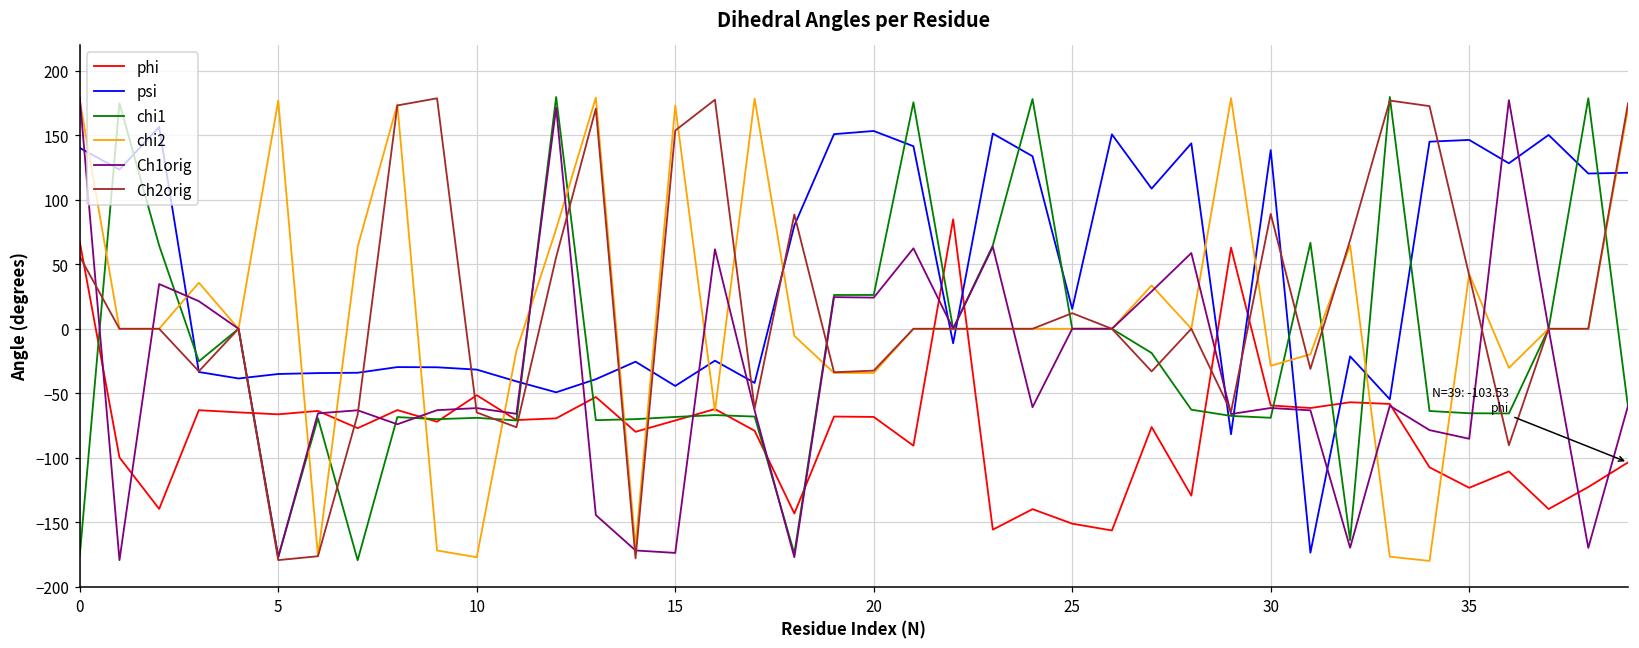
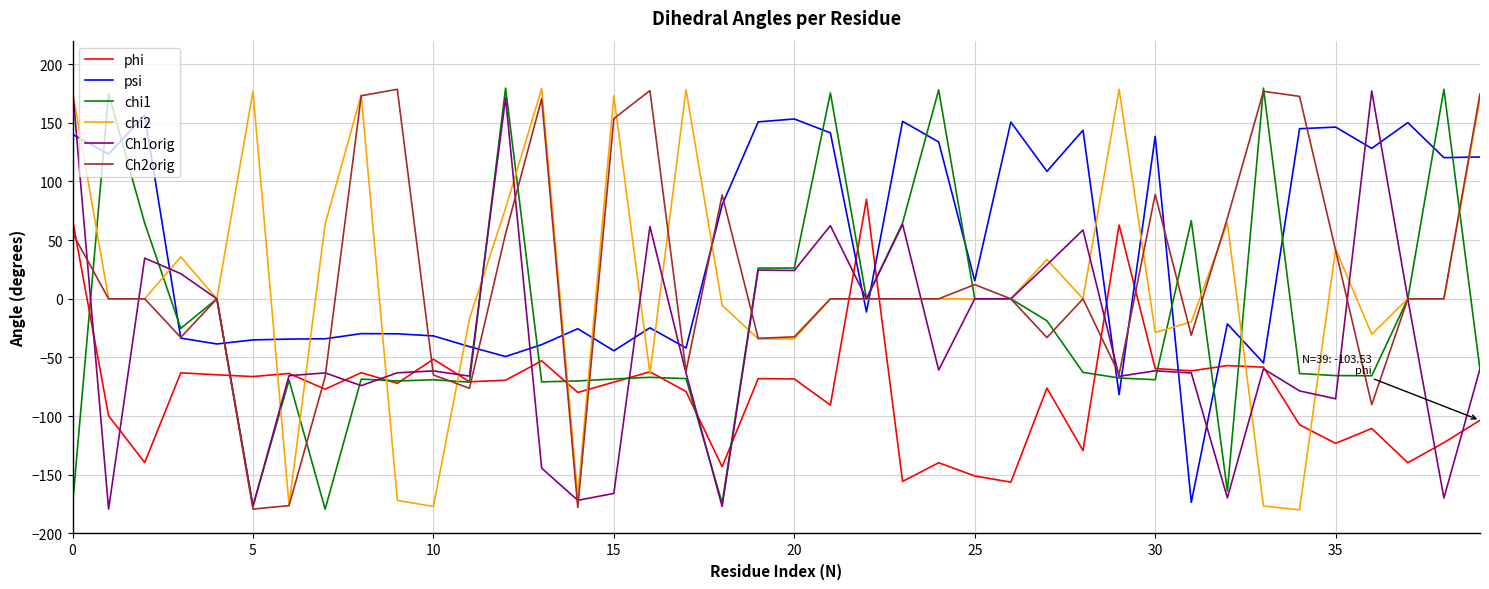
Ch1orig, 15: -174 -> -166
